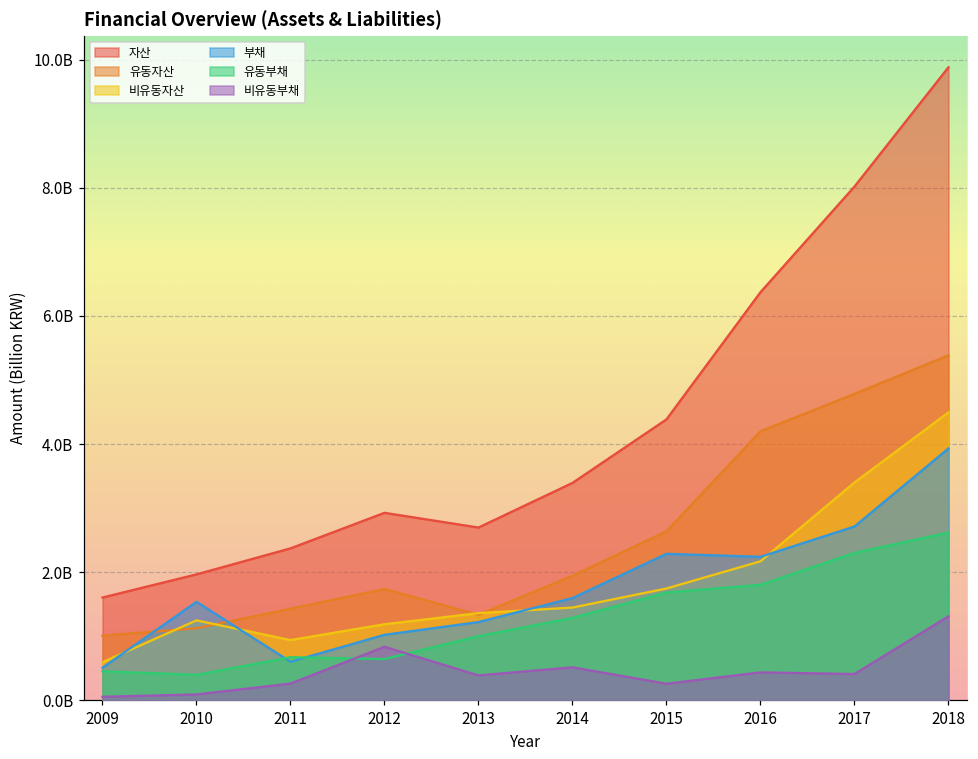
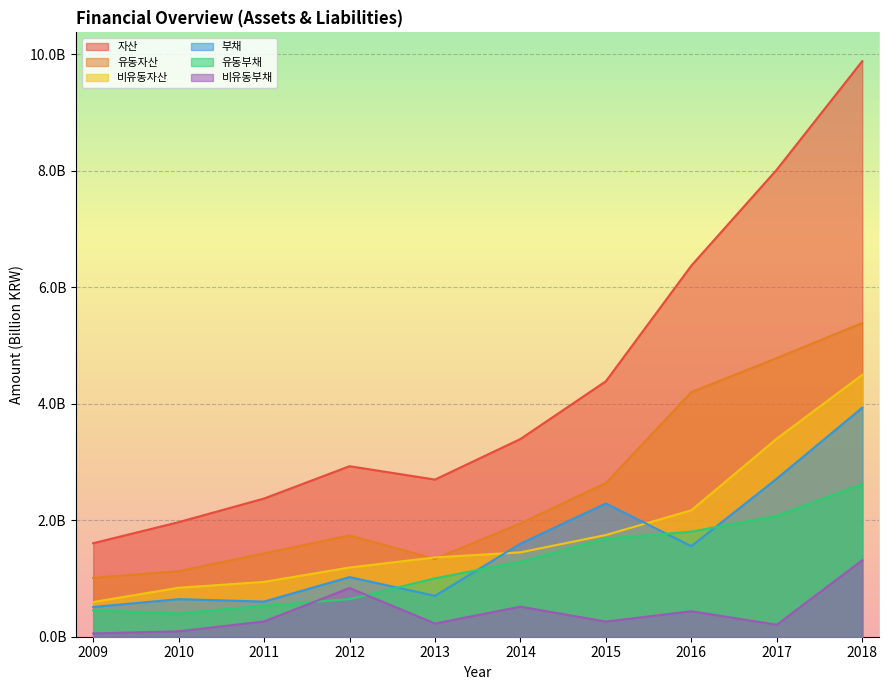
비유동자산, 2010: 1200000000 -> 800000000
부채, 2010: 1500000000 -> 600000000
유동부채, 2011: 700000000 -> 500000000
부채, 2013: 1200000000 -> 700000000
비유동부채, 2013: 400000000 -> 200000000
부채, 2016: 2200000000 -> 1600000000
유동부채, 2017: 2300000000 -> 2100000000
비유동부채, 2017: 400000000 -> 200000000
